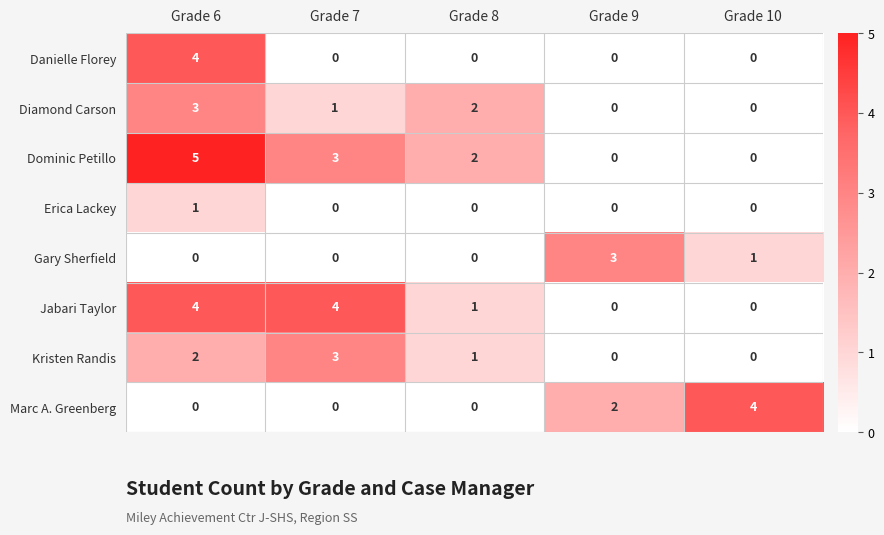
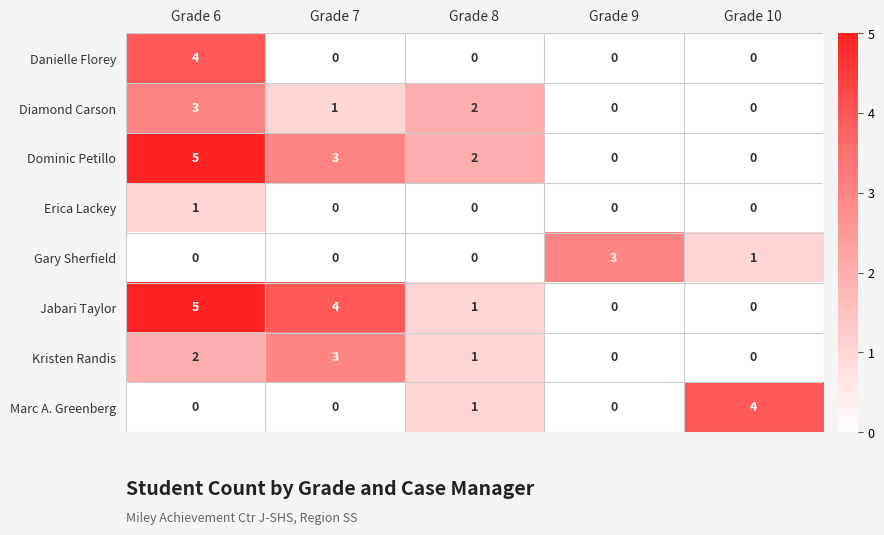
Jabari Taylor, Grade 6: 4 -> 5
Marc A. Greenberg, Grade 8: 0 -> 1
Marc A. Greenberg, Grade 9: 2 -> 0
